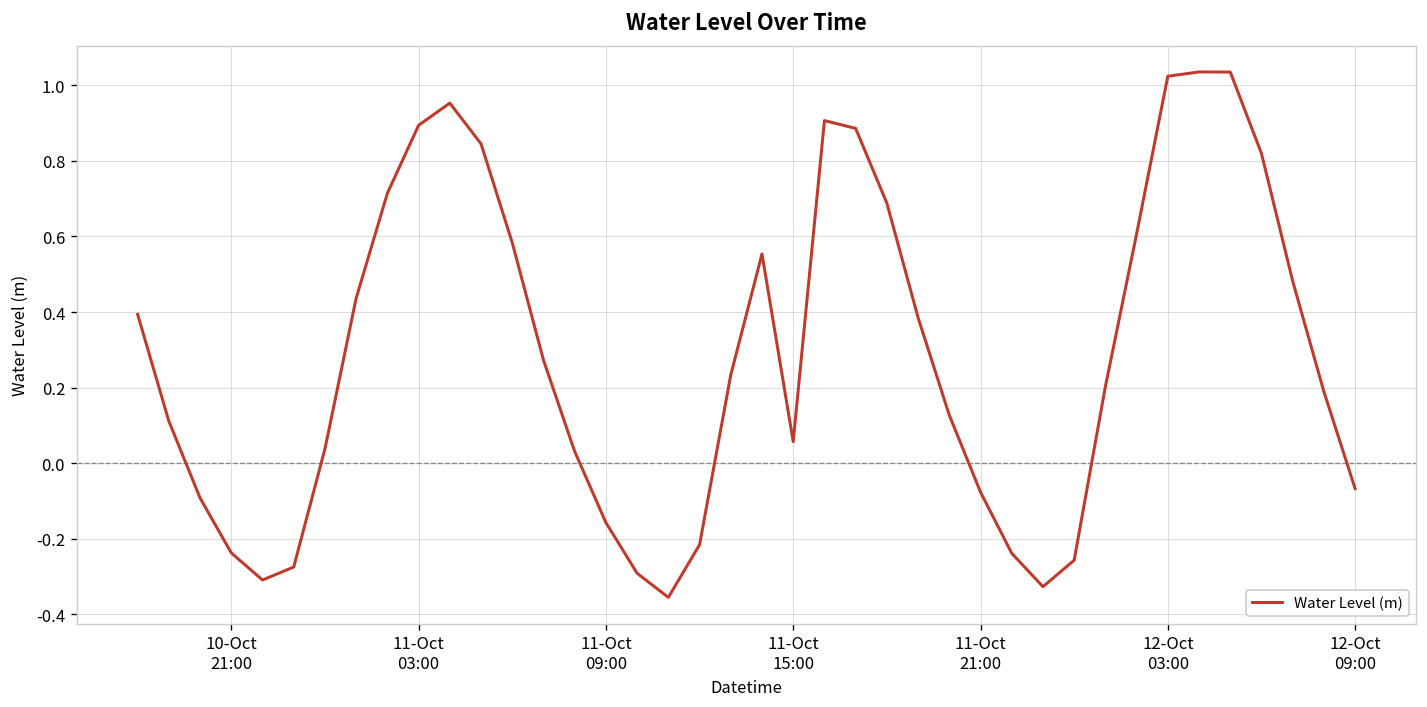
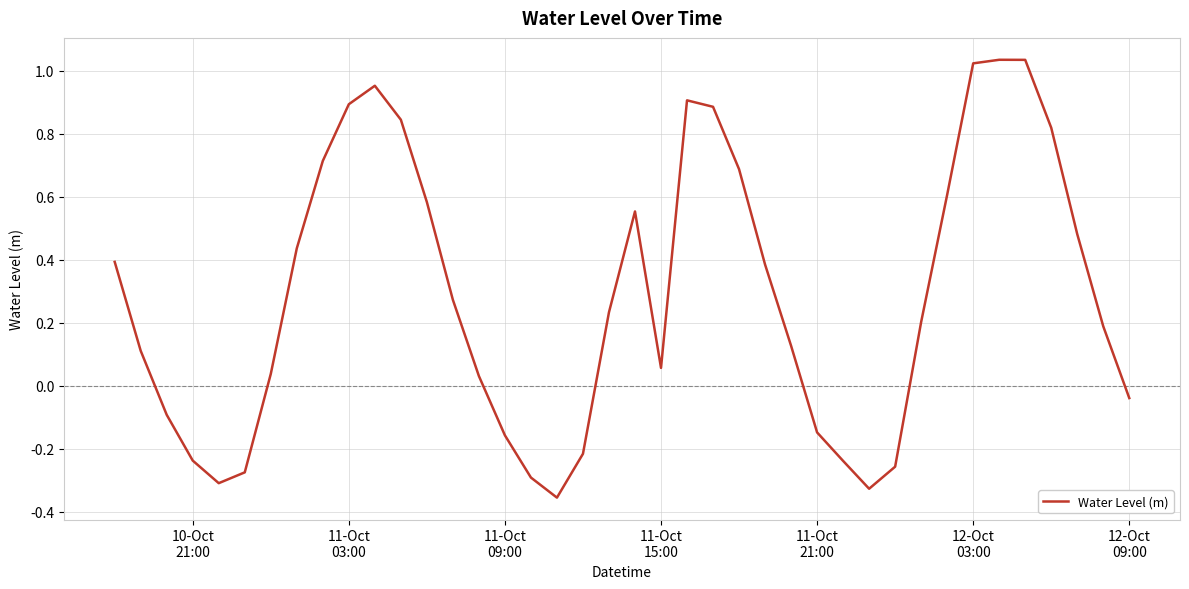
11-Oct 21:00: -0.08 -> -0.15
12-Oct 09:00: -0.07 -> -0.04
